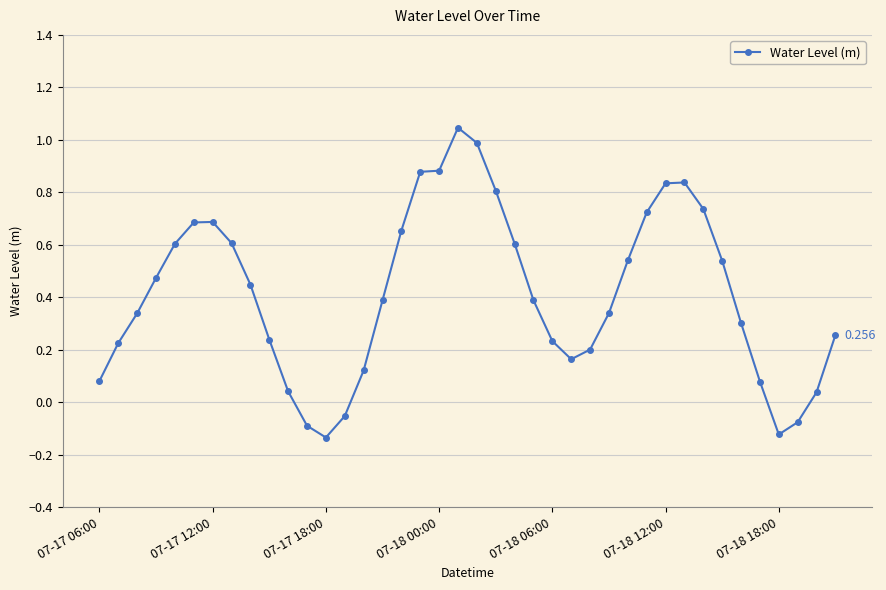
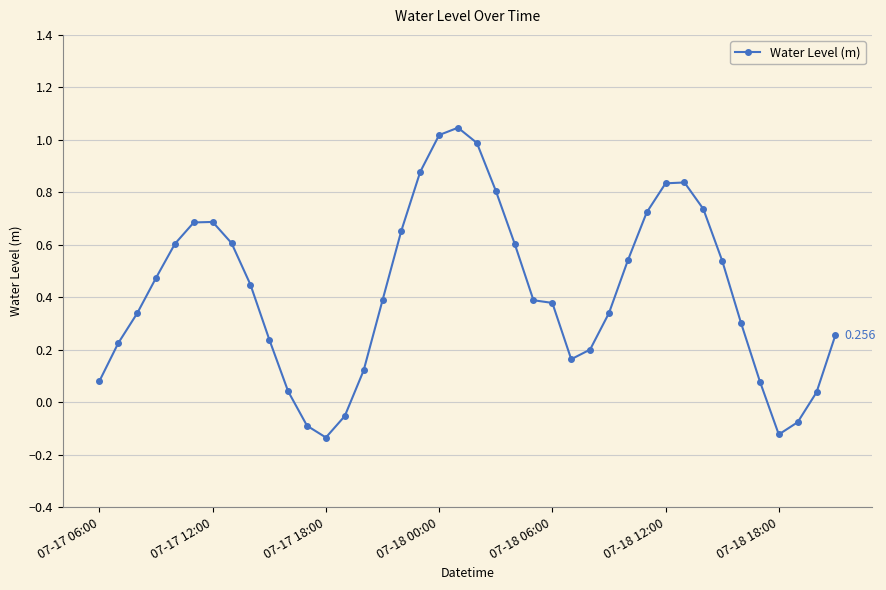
07-18 00:00: 0.88 -> 1.02
07-18 06:00: 0.23 -> 0.38
